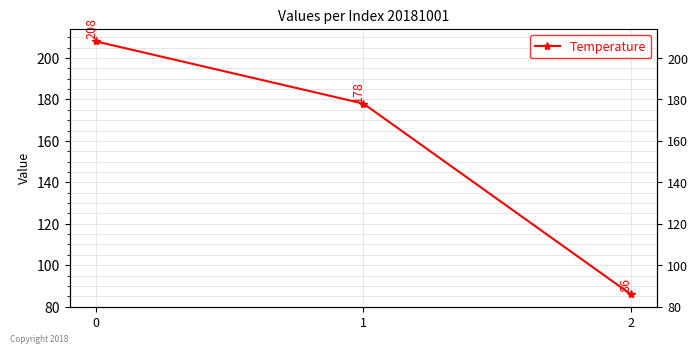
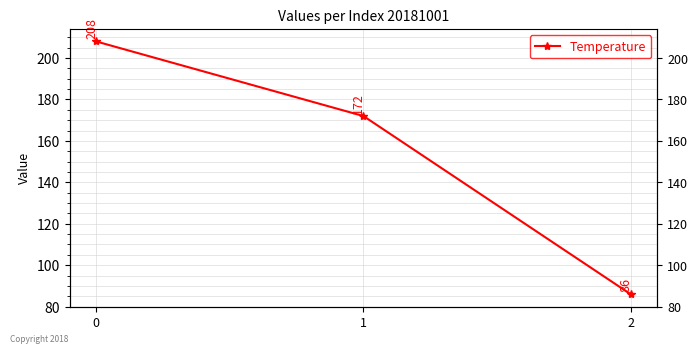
1: 178 -> 172
